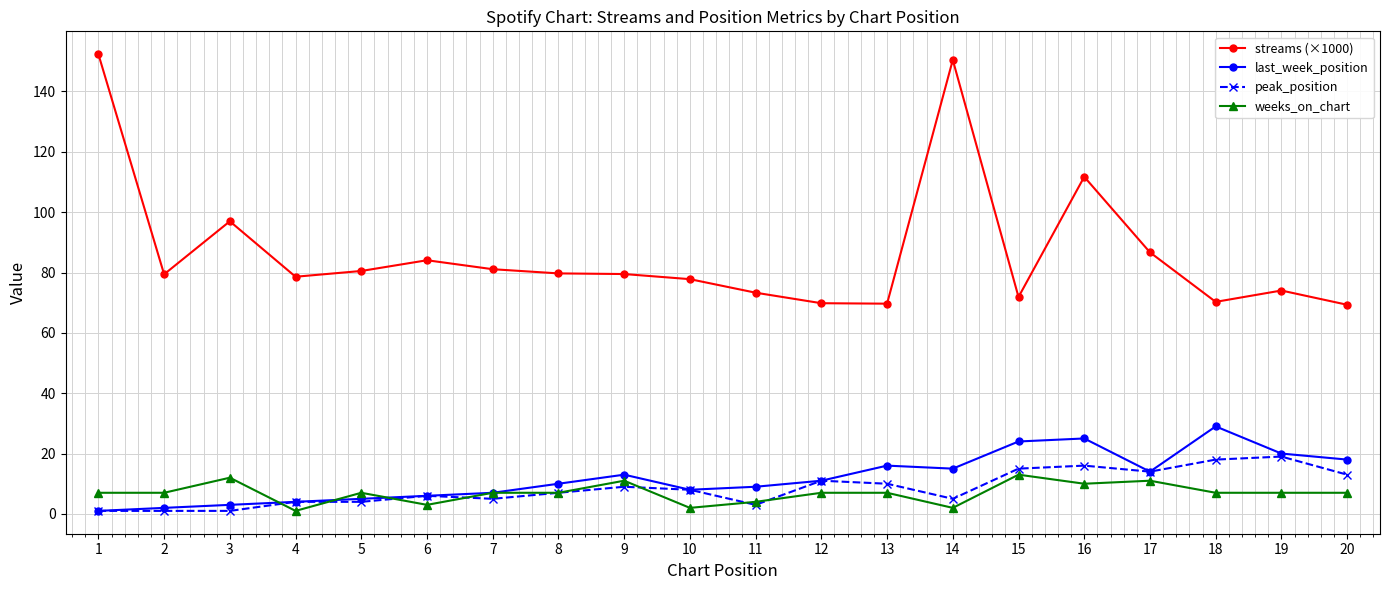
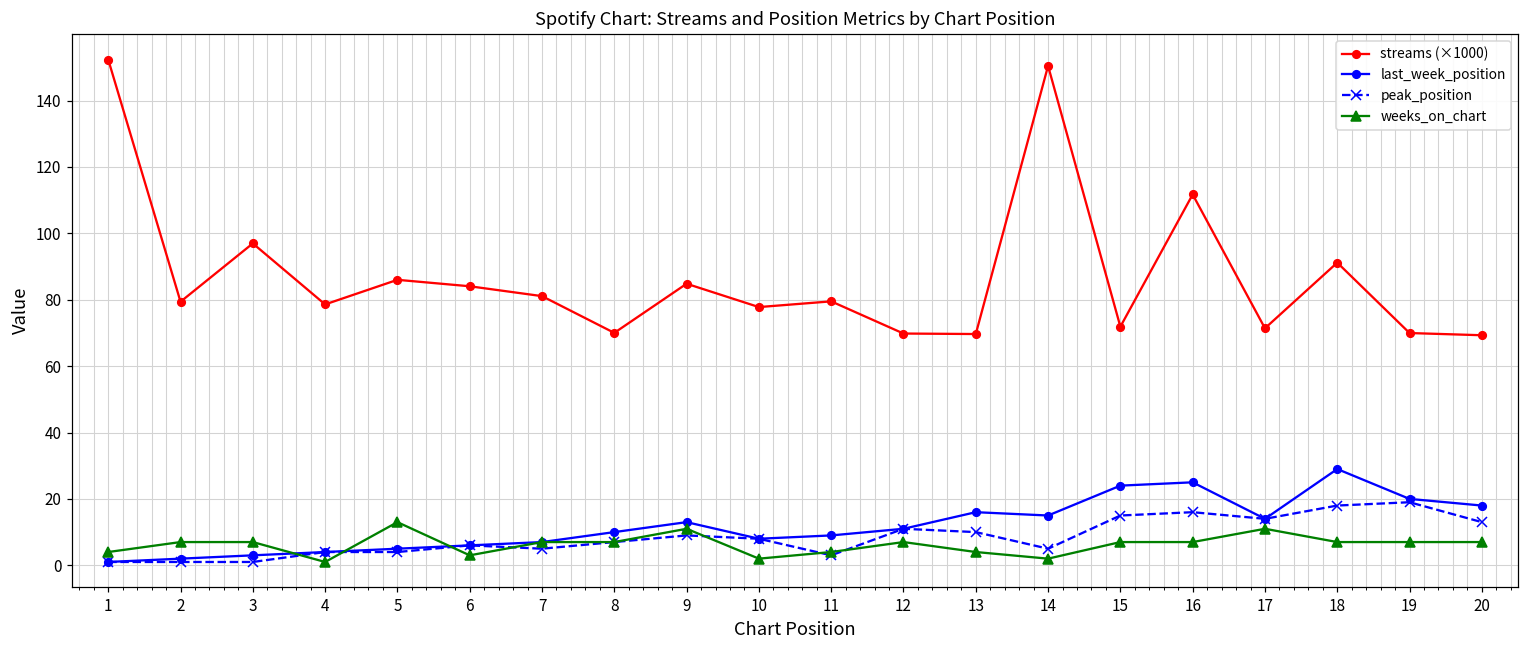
weeks_on_chart, 1: 7 -> 4
weeks_on_chart, 3: 12 -> 7
streams (×1000), 5: 81 -> 86
weeks_on_chart, 5: 7 -> 13
streams (×1000), 8: 80 -> 70
streams (×1000), 9: 79 -> 85
streams (×1000), 11: 73 -> 80
weeks_on_chart, 13: 7 -> 4
weeks_on_chart, 15: 13 -> 7
weeks_on_chart, 16: 10 -> 7
streams (×1000), 17: 87 -> 71
streams (×1000), 18: 70 -> 91
streams (×1000), 19: 74 -> 70
